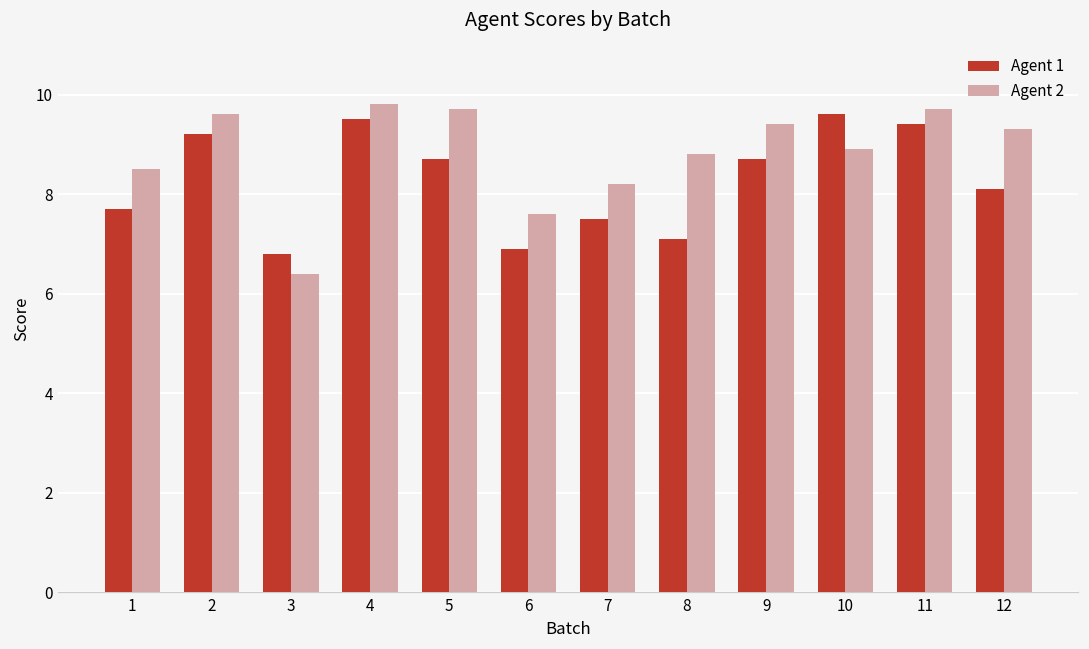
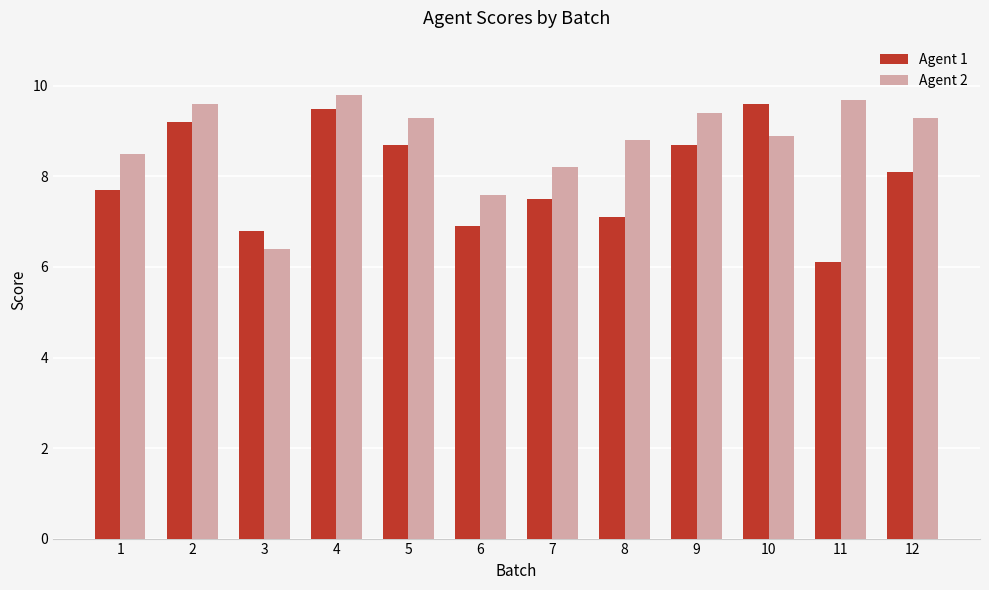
Agent 2, 5: 9.7 -> 9.3
Agent 1, 11: 9.4 -> 6.1
